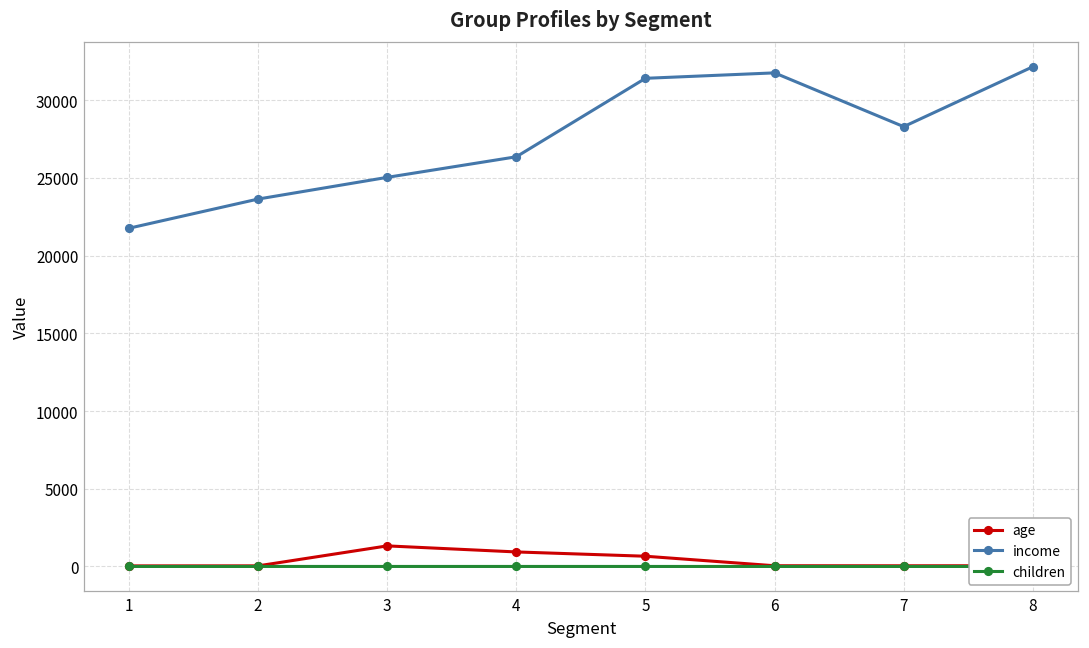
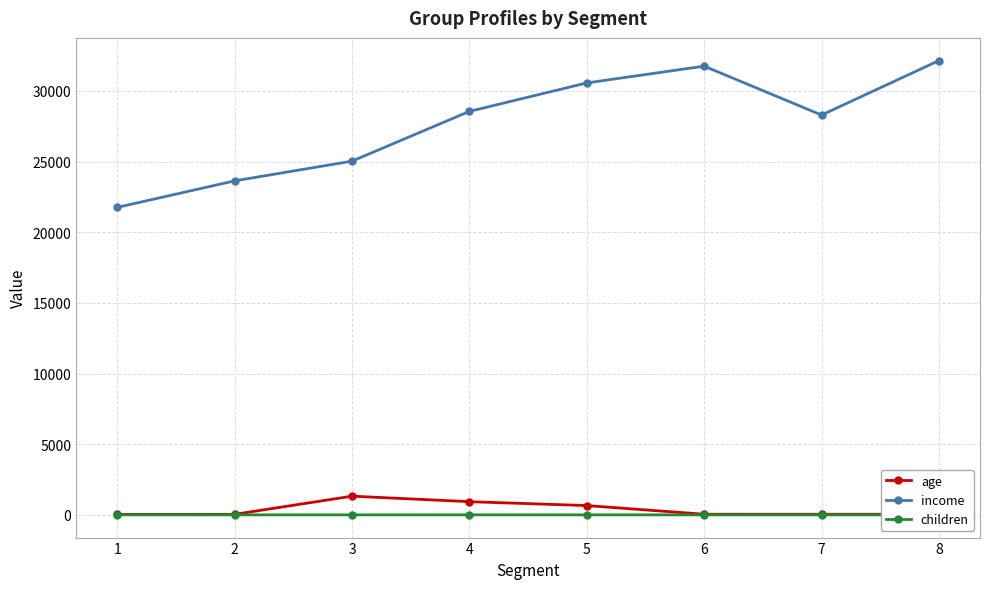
income, 4: 26400 -> 28600
income, 5: 31400 -> 30600
